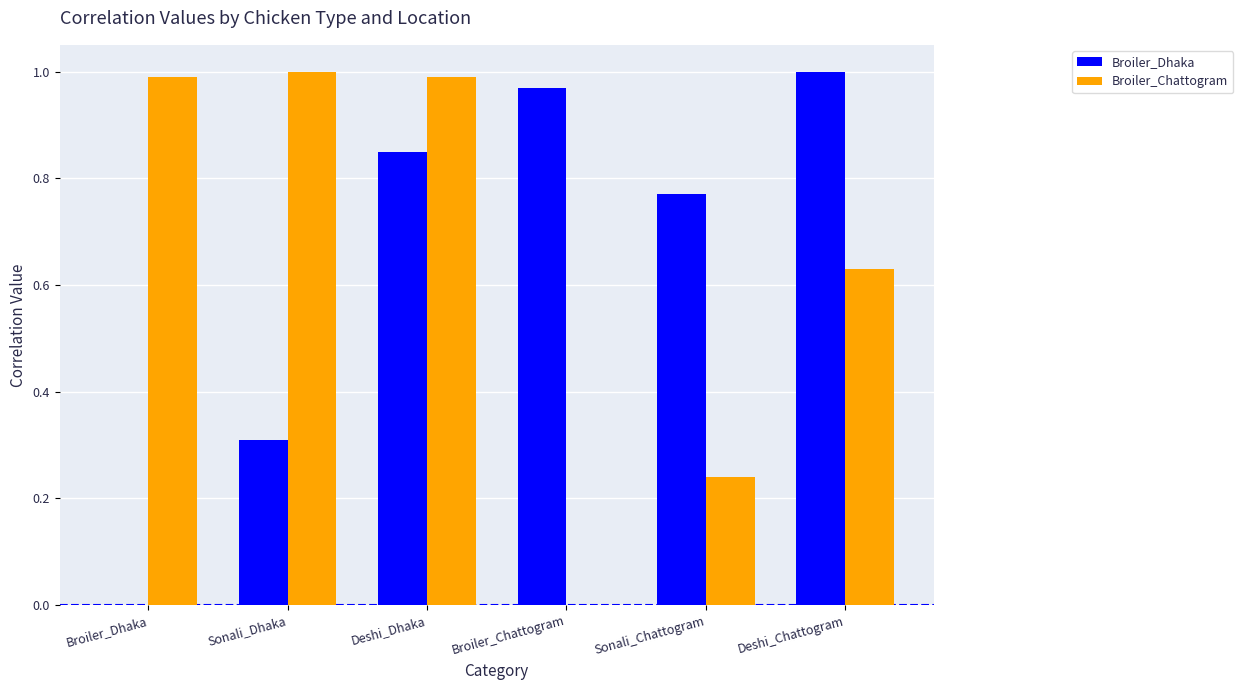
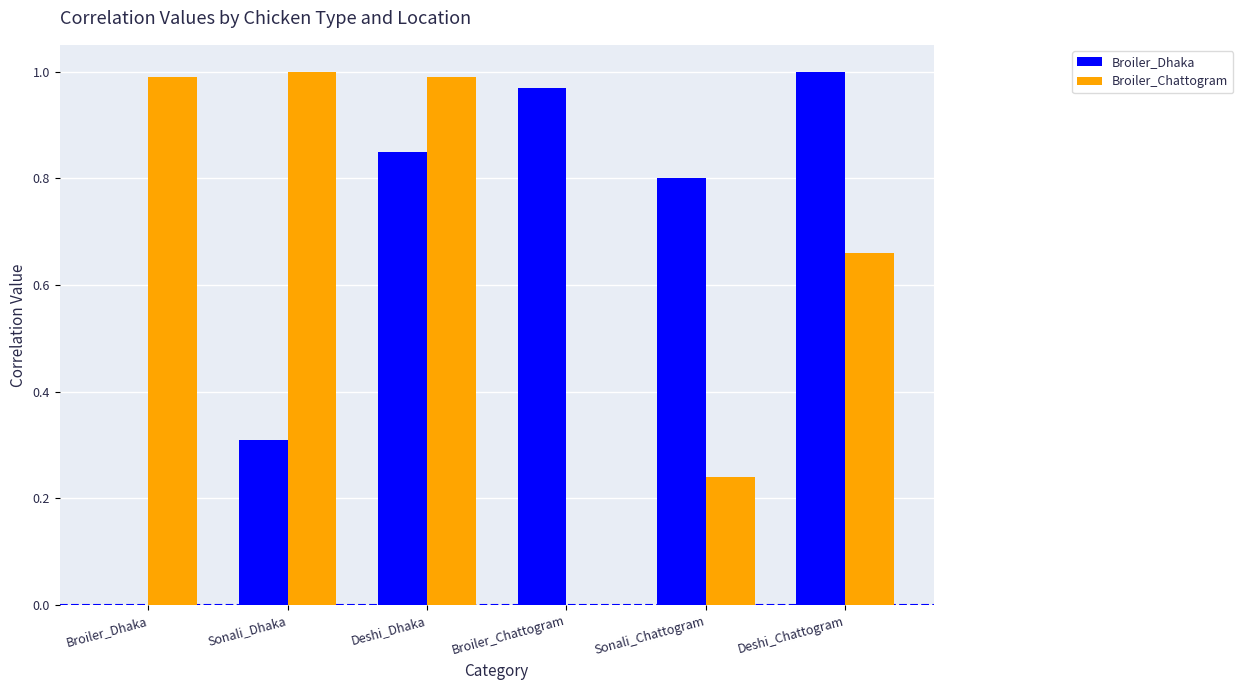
Broiler_Dhaka, Sonali_Chattogram: 0.77 -> 0.80
Broiler_Chattogram, Deshi_Chattogram: 0.63 -> 0.66
